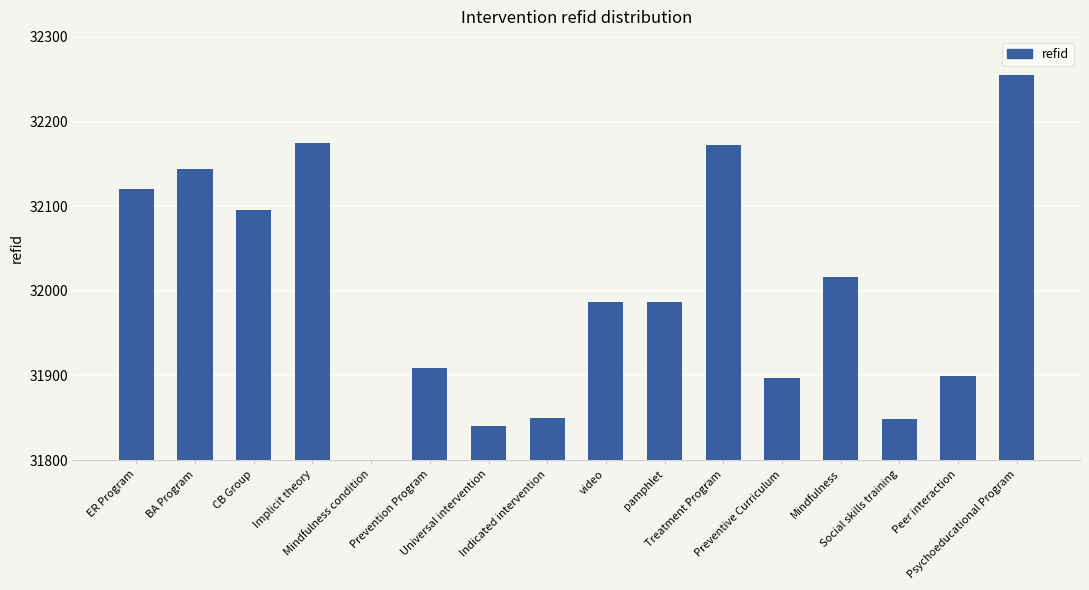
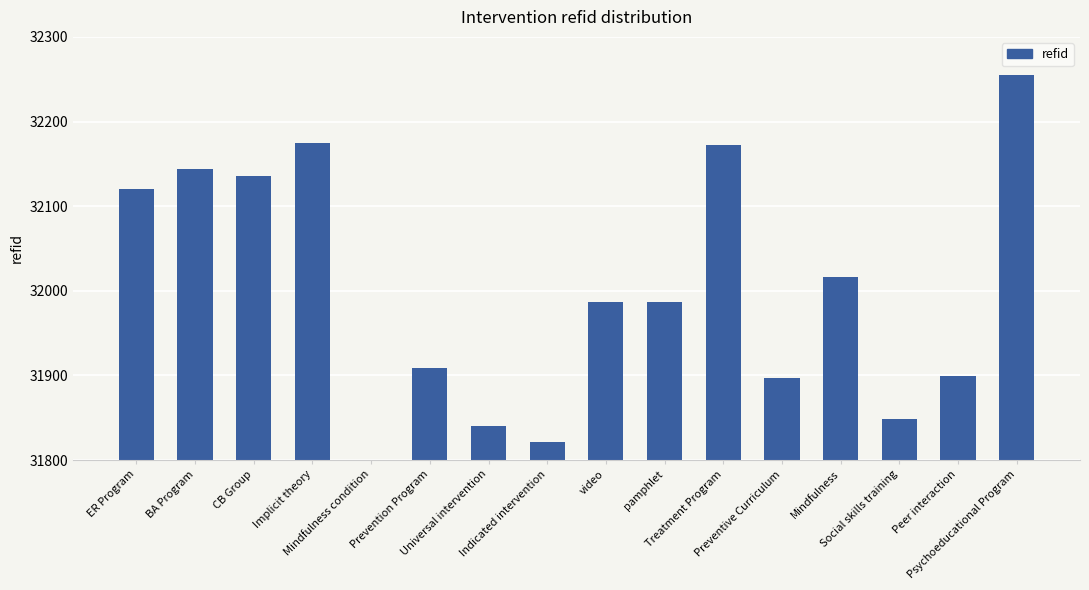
CB Group: 32100 -> 32140
Indicated intervention: 31850 -> 31820
